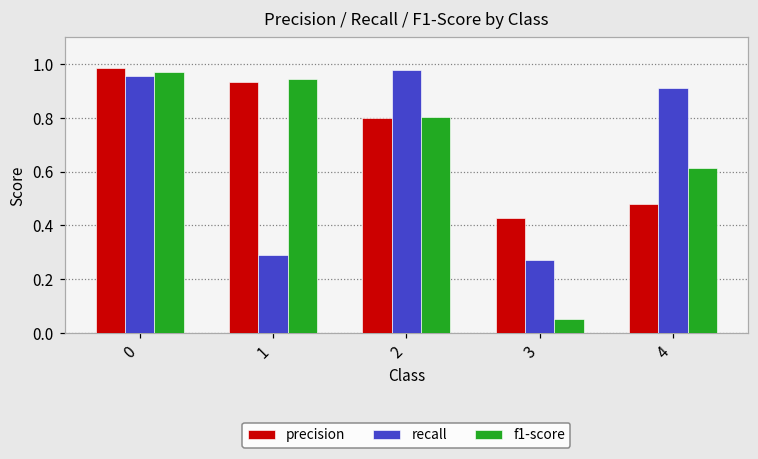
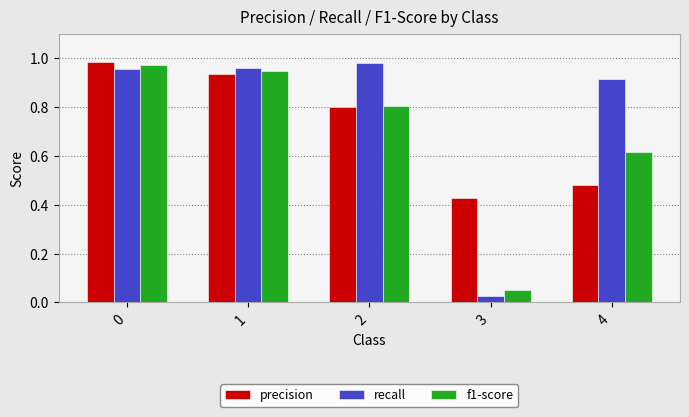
recall, 1: 0.29 -> 0.96
recall, 3: 0.27 -> 0.03
